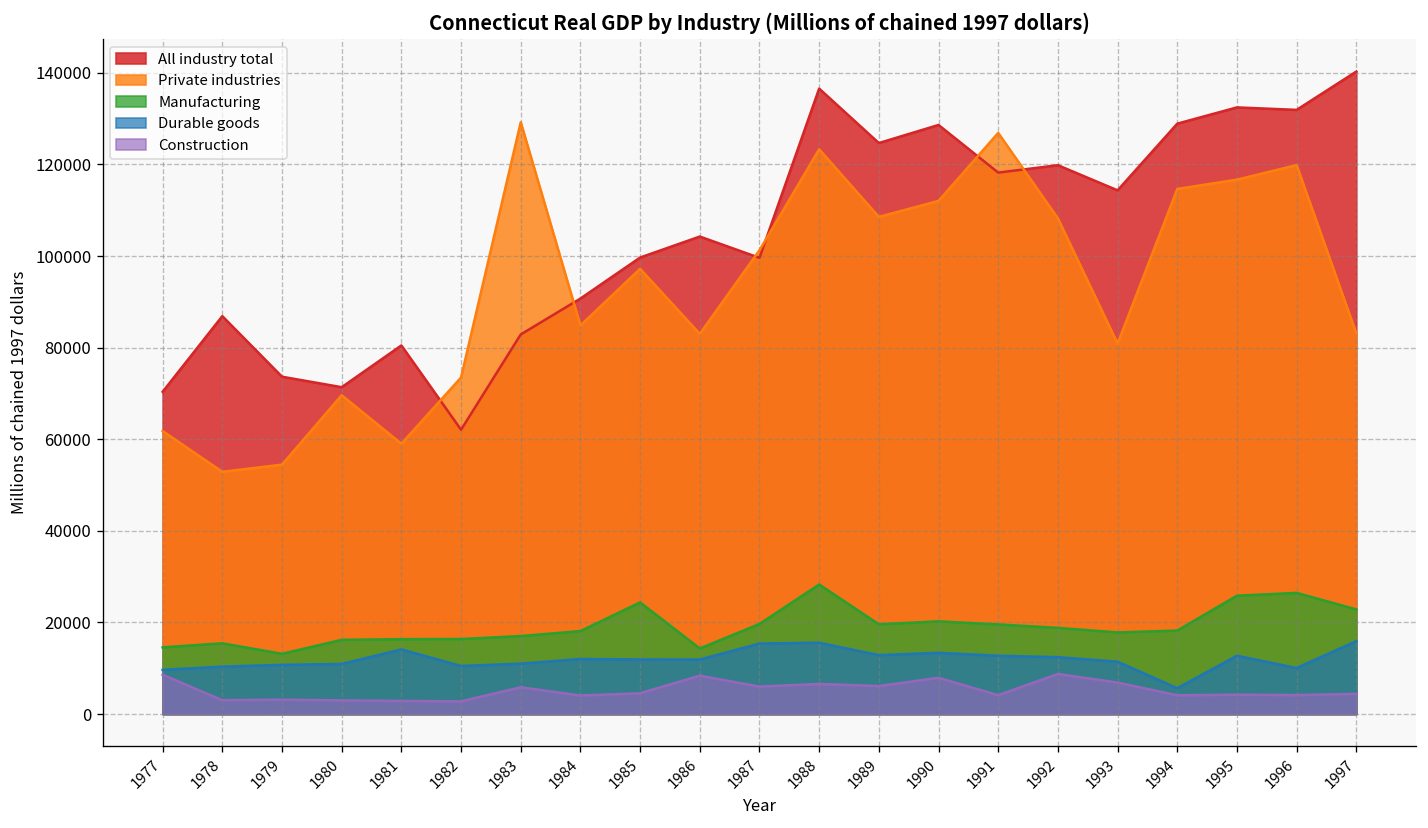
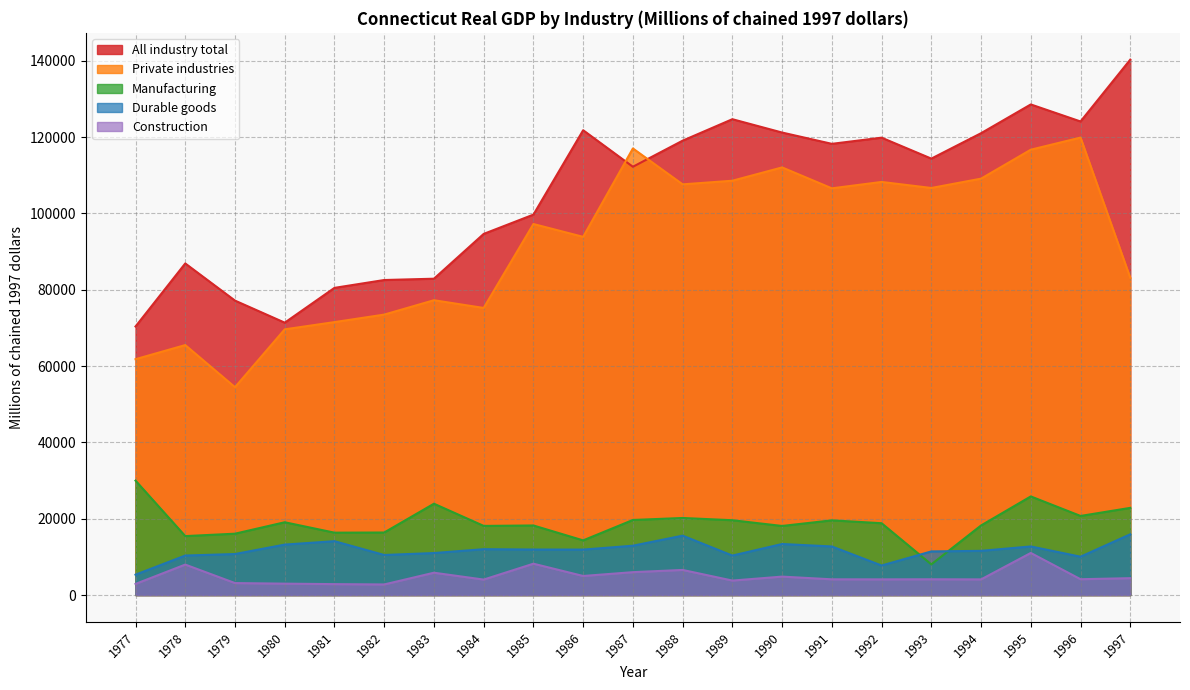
Manufacturing, 1977: 15000 -> 30000
Durable goods, 1977: 10000 -> 5000
Construction, 1977: 9000 -> 3000
Private industries, 1978: 53000 -> 65000
Construction, 1978: 3000 -> 8000
All industry total, 1979: 74000 -> 77000
Manufacturing, 1979: 13000 -> 16000
Manufacturing, 1980: 16000 -> 19000
Durable goods, 1980: 11000 -> 13000
Private industries, 1981: 59000 -> 72000
All industry total, 1982: 62000 -> 83000
Private industries, 1983: 129000 -> 77000
Manufacturing, 1983: 17000 -> 24000
All industry total, 1984: 91000 -> 95000
Private industries, 1984: 85000 -> 75000
Manufacturing, 1985: 24000 -> 18000
Construction, 1985: 5000 -> 8000
All industry total, 1986: 104000 -> 122000
Private industries, 1986: 83000 -> 94000
Construction, 1986: 8000 -> 5000
All industry total, 1987: 100000 -> 112000
Private industries, 1987: 101000 -> 117000
Durable goods, 1987: 15000 -> 13000
All industry total, 1988: 137000 -> 119000
Private industries, 1988: 123000 -> 108000
Manufacturing, 1988: 28000 -> 20000
Durable goods, 1989: 13000 -> 10000
Construction, 1989: 6000 -> 4000
All industry total, 1990: 129000 -> 121000
Manufacturing, 1990: 20000 -> 18000
Construction, 1990: 8000 -> 5000
Private industries, 1991: 127000 -> 107000
Durable goods, 1992: 12000 -> 8000
Construction, 1992: 9000 -> 4000
Private industries, 1993: 81000 -> 107000
Manufacturing, 1993: 18000 -> 8000
Construction, 1993: 7000 -> 4000
All industry total, 1994: 129000 -> 121000
Private industries, 1994: 115000 -> 109000
Durable goods, 1994: 6000 -> 12000
All industry total, 1995: 132000 -> 129000
Construction, 1995: 4000 -> 11000
All industry total, 1996: 132000 -> 124000
Manufacturing, 1996: 26000 -> 21000
